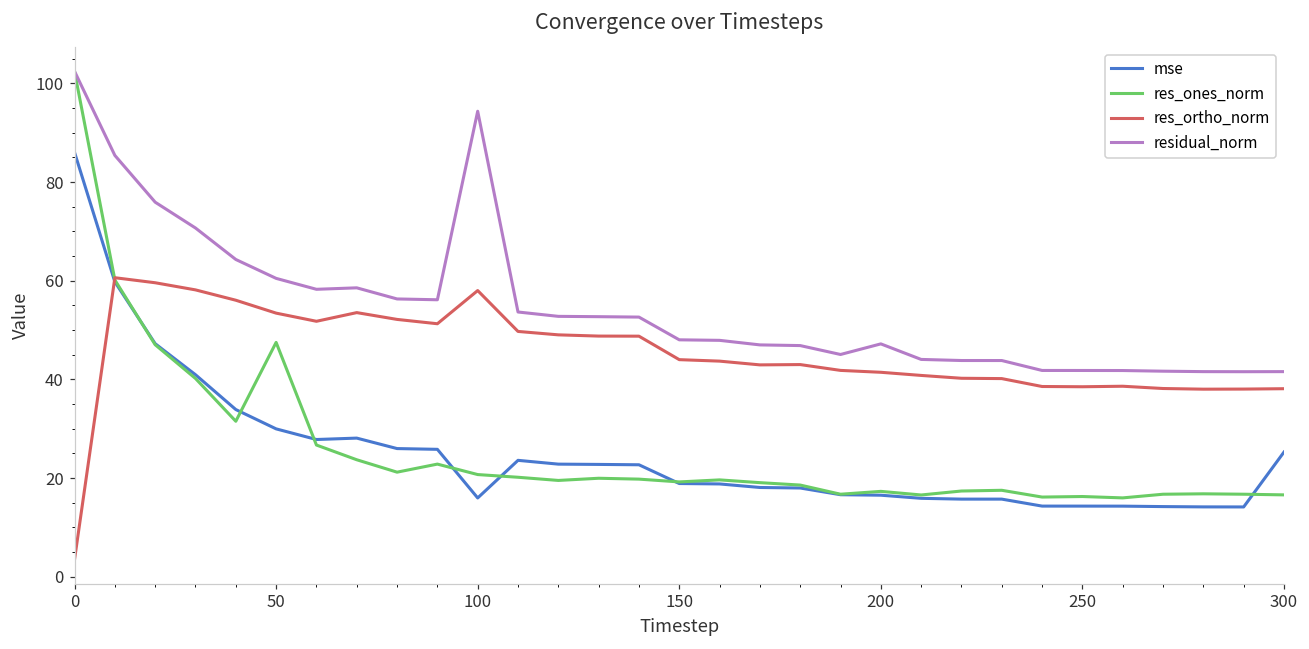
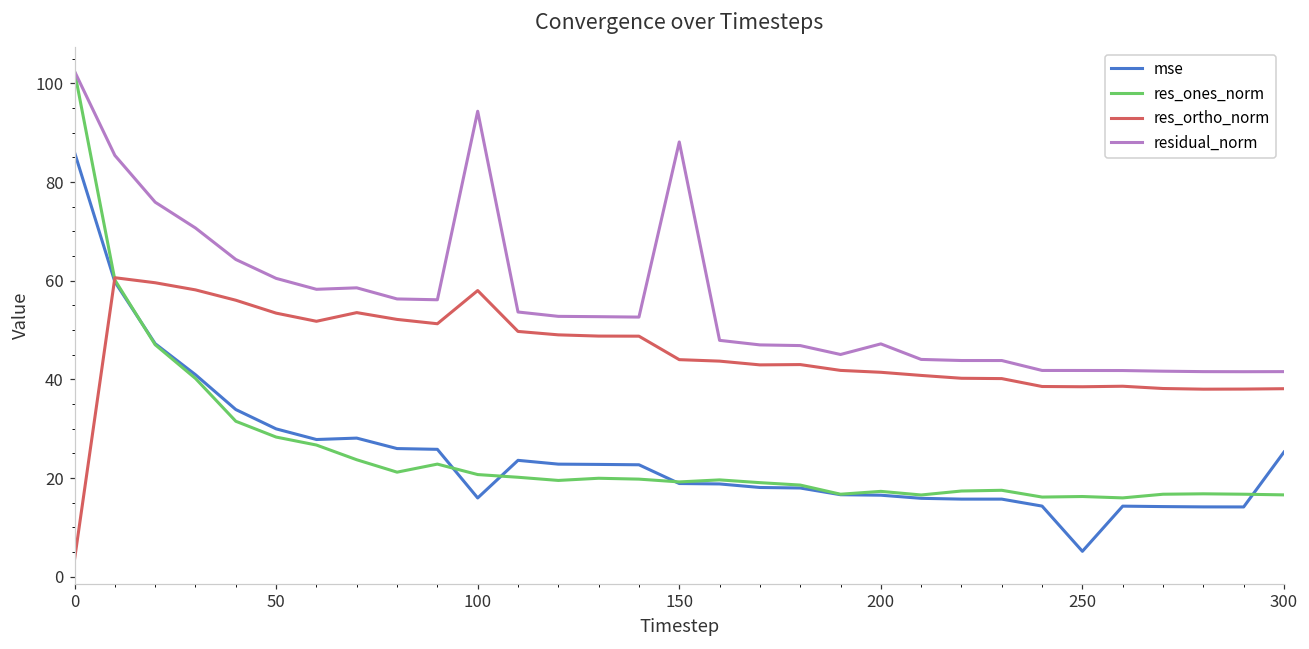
res_ones_norm, 50: 48 -> 28
residual_norm, 150: 48 -> 88
mse, 250: 14 -> 5
